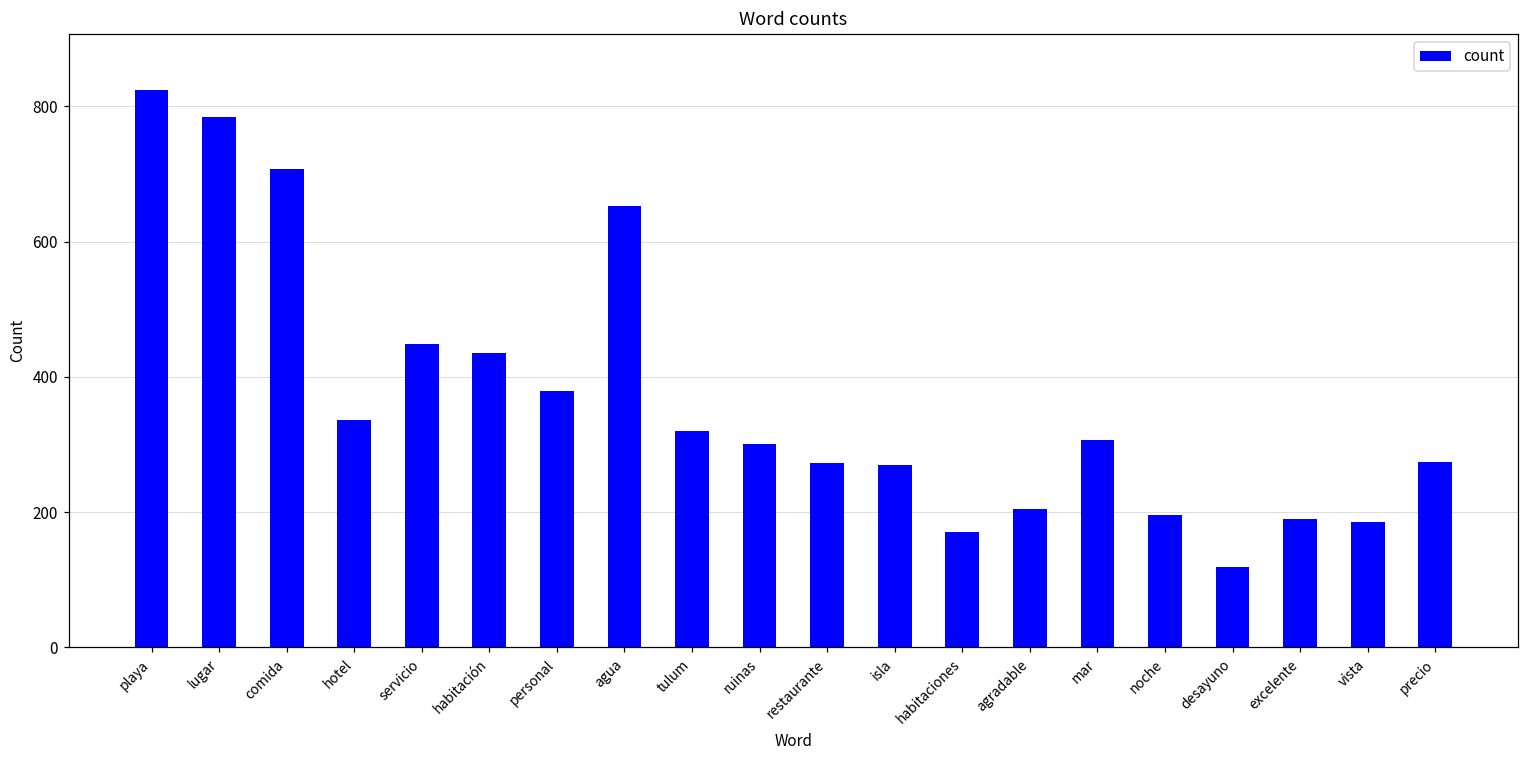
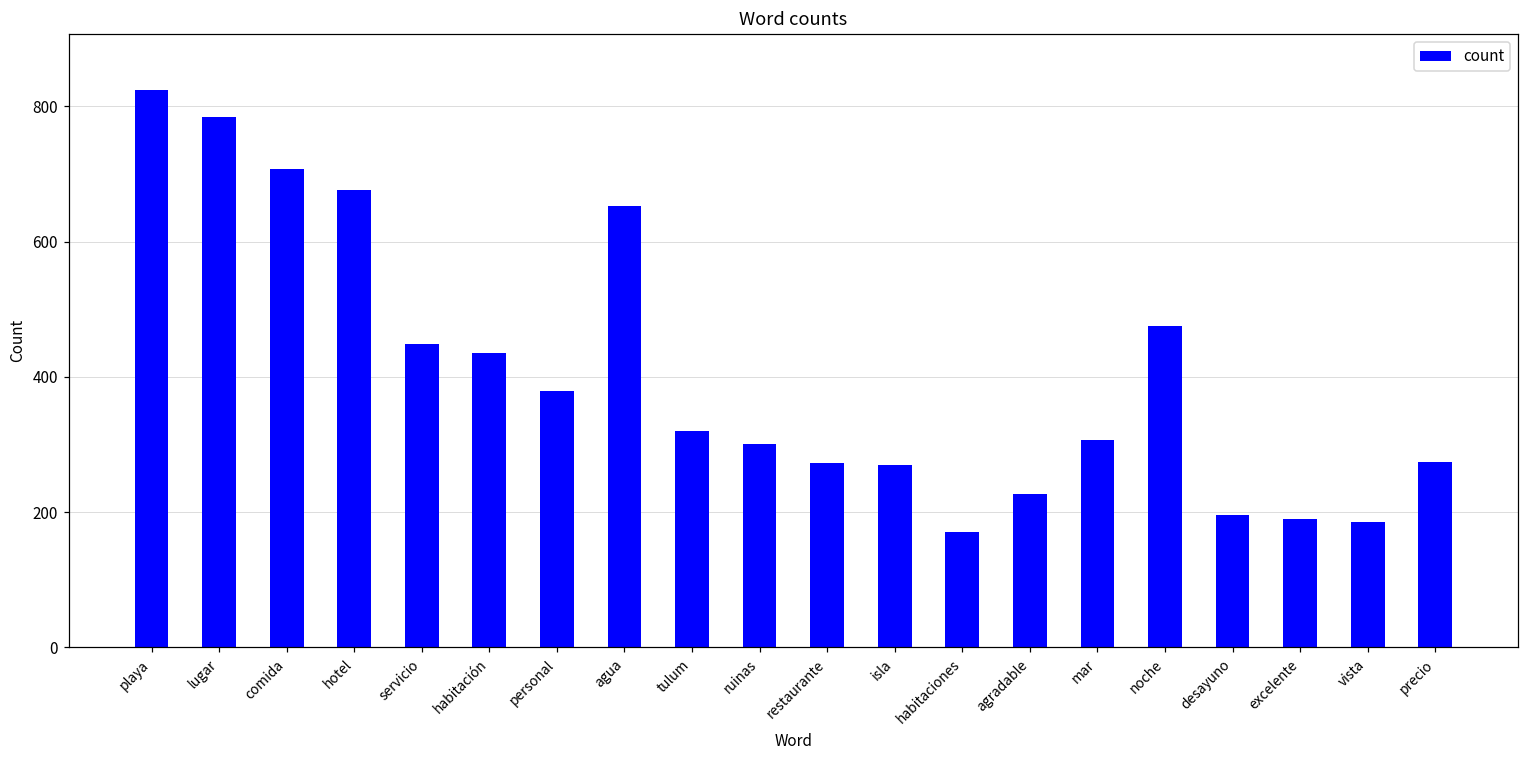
hotel: 340 -> 680
agradable: 200 -> 230
noche: 200 -> 480
desayuno: 120 -> 200
